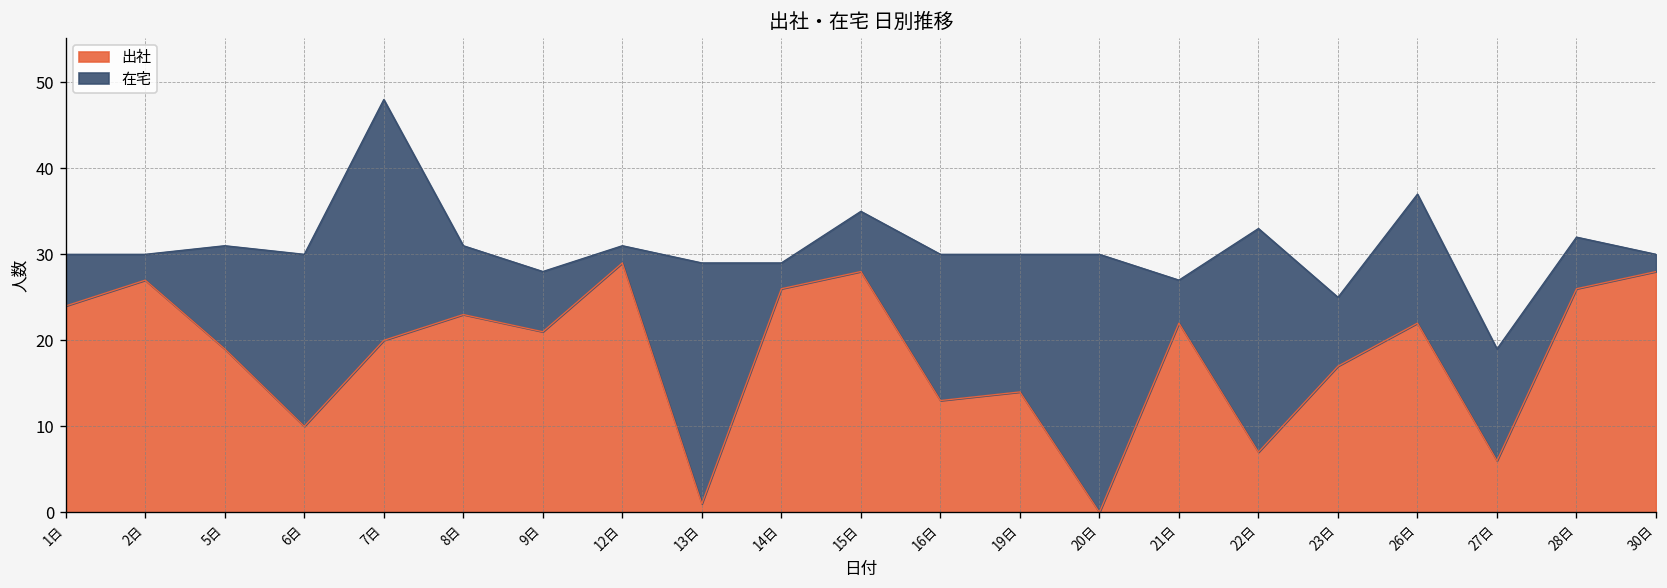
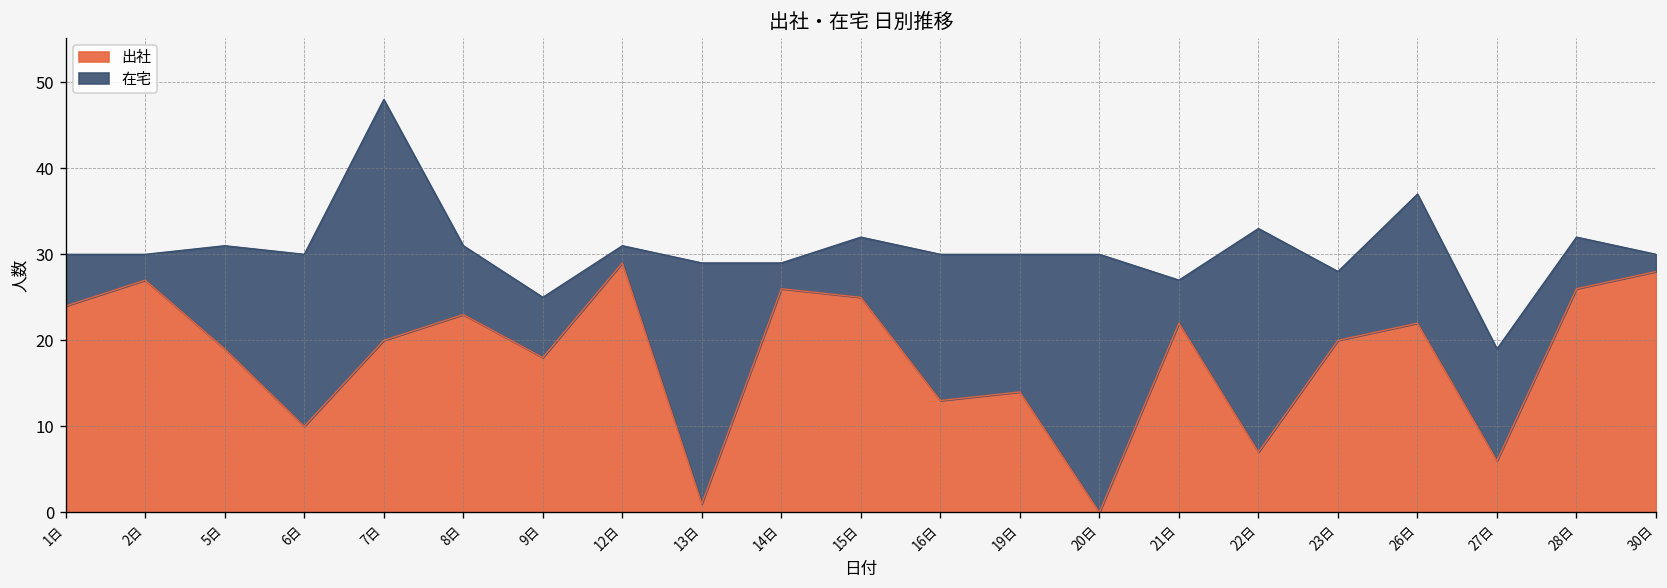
出社, 9日: 21 -> 18
出社, 15日: 28 -> 25
出社, 23日: 17 -> 20
